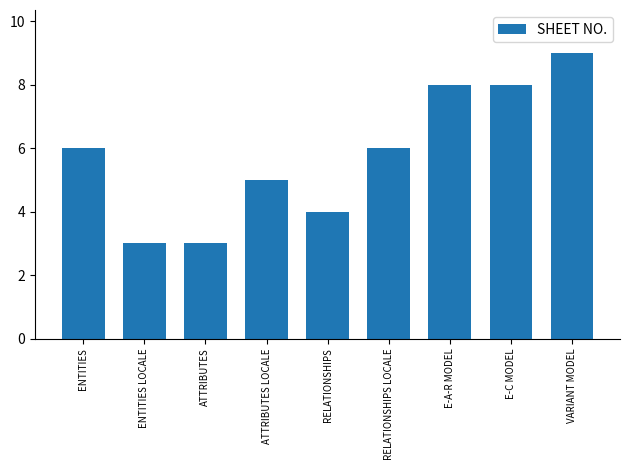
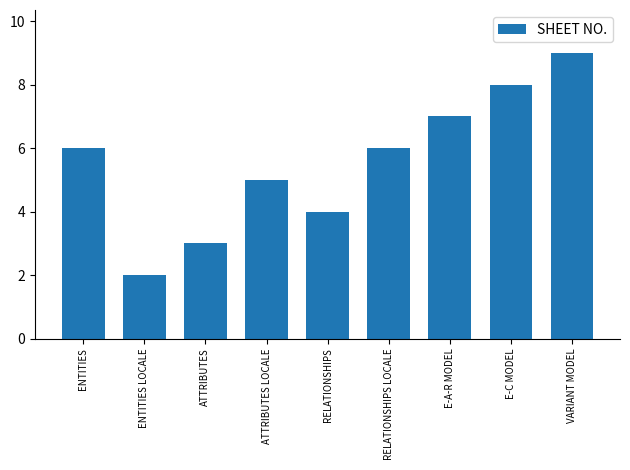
ENTITIES LOCALE: 3 -> 2
E-A-R MODEL: 8 -> 7
